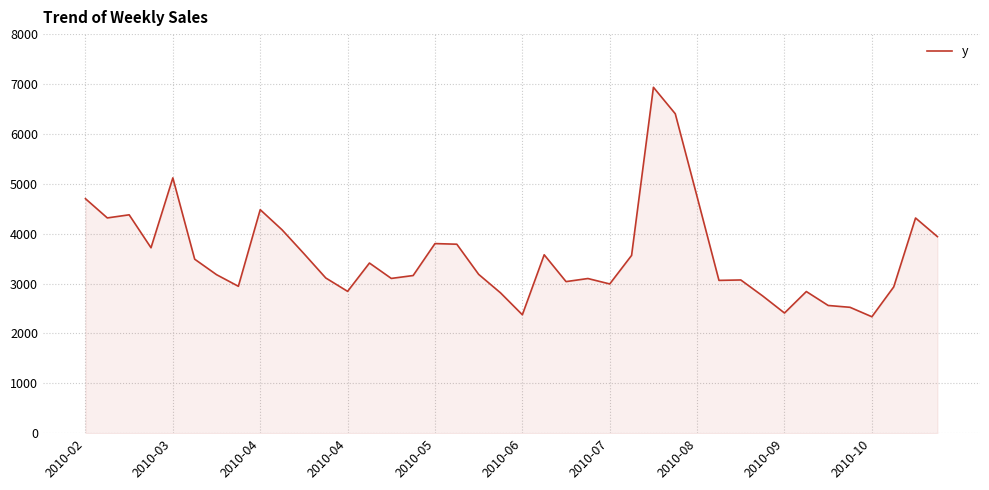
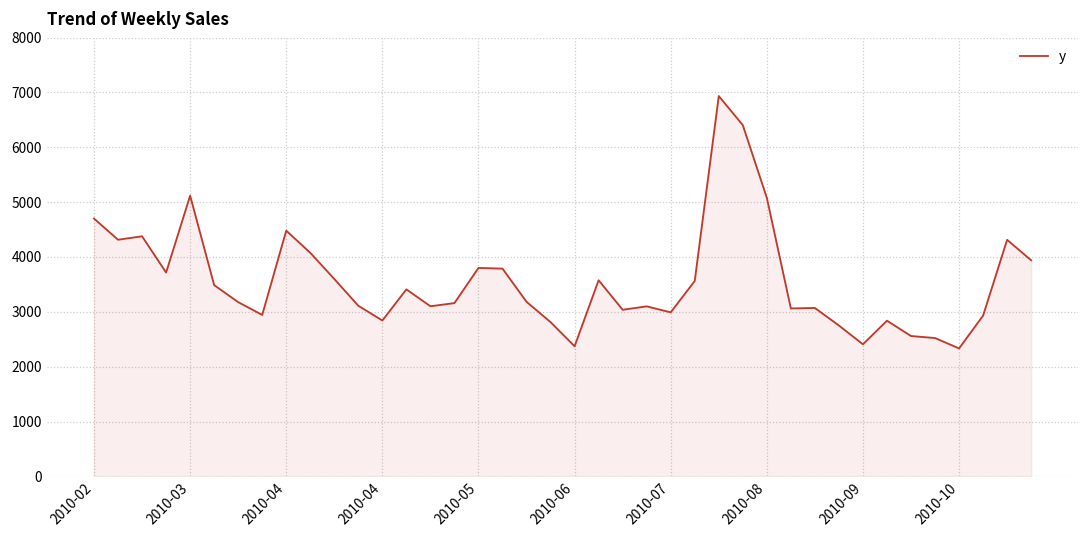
2010-08: 4700 -> 5100
